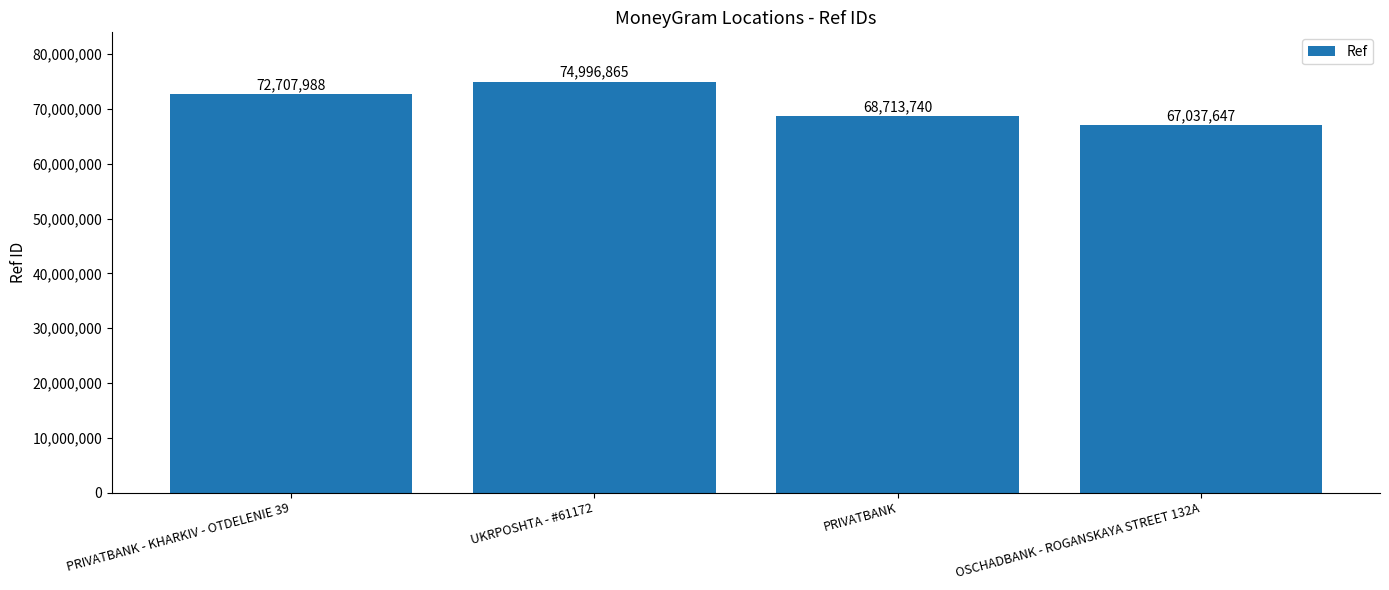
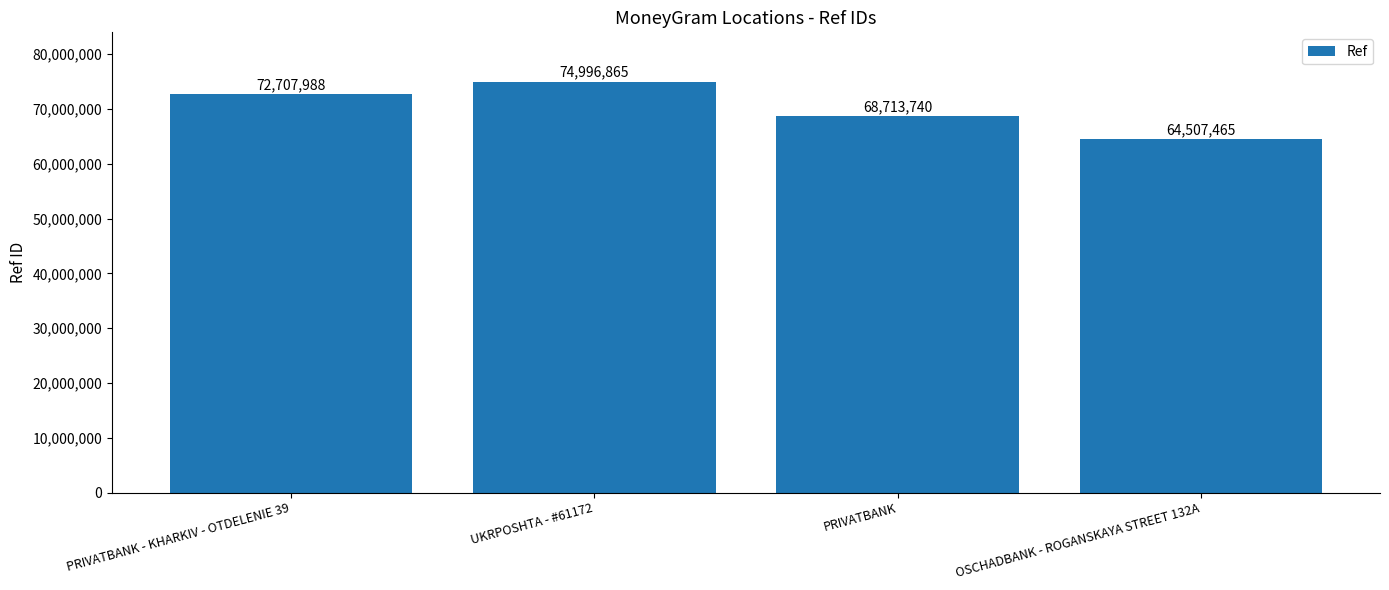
OSCHADBANK - ROGANSKAYA STREET 132A: 67,037,647 -> 64,507,465
